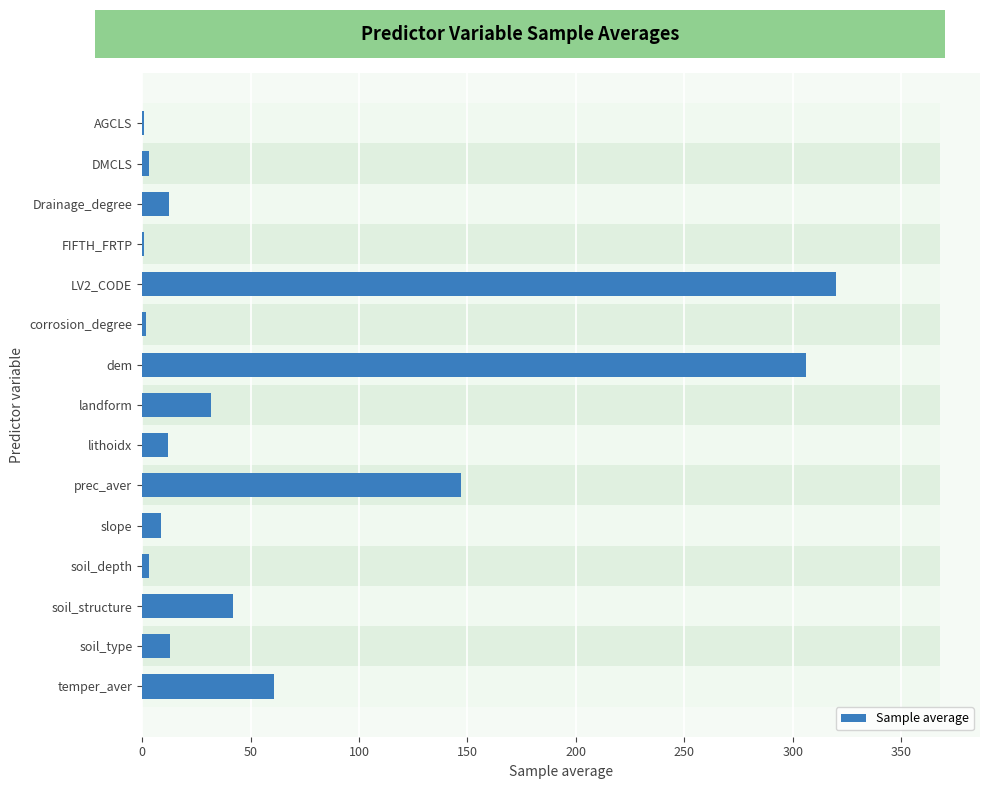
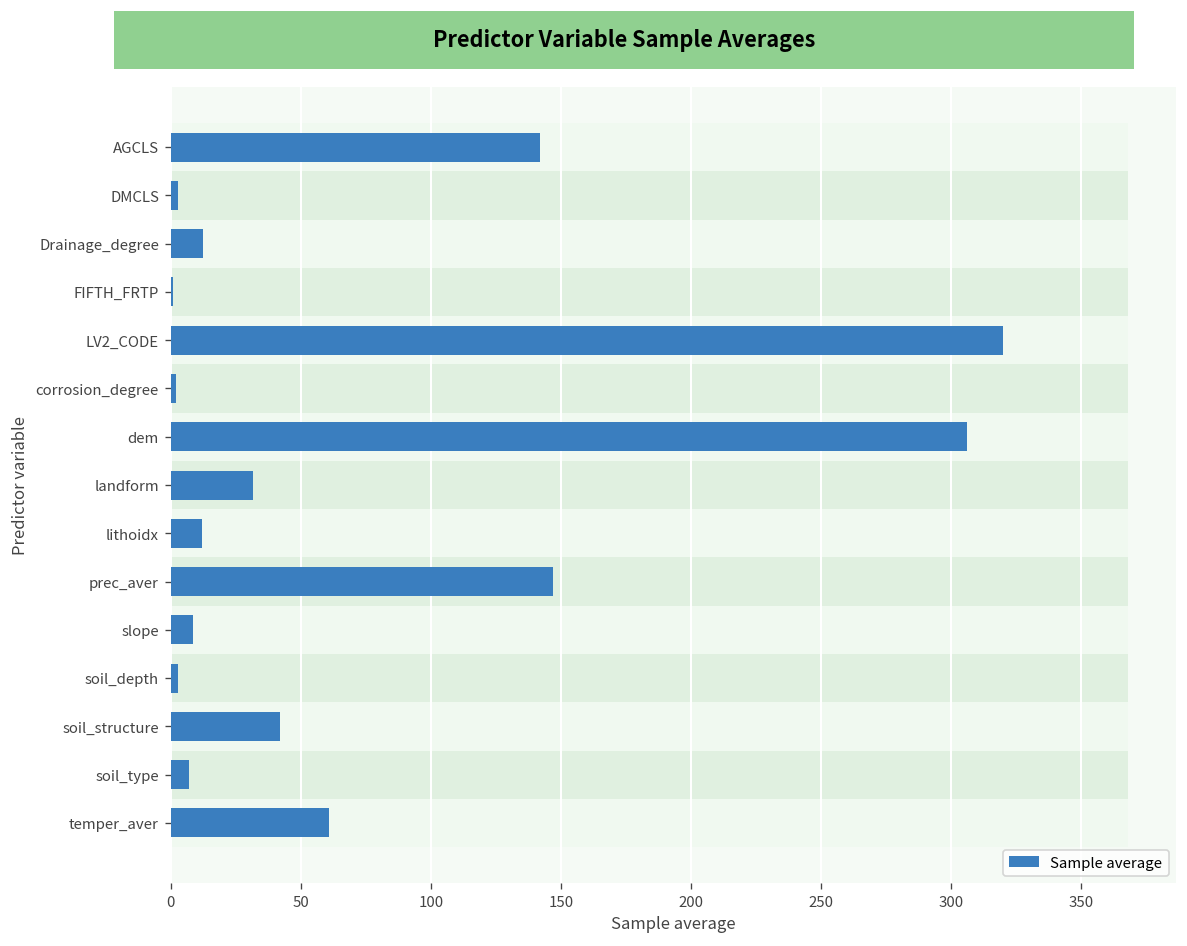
Sample average, AGCLS: 1 -> 142
Sample average, soil_type: 13 -> 7
